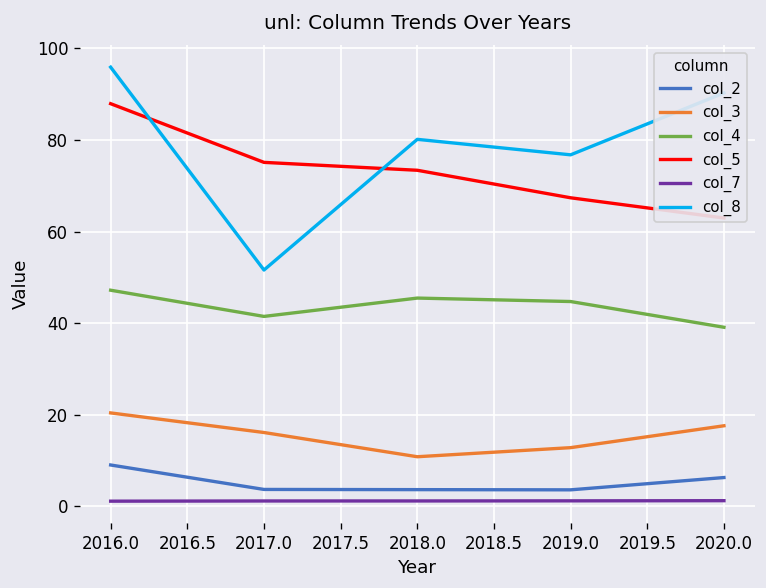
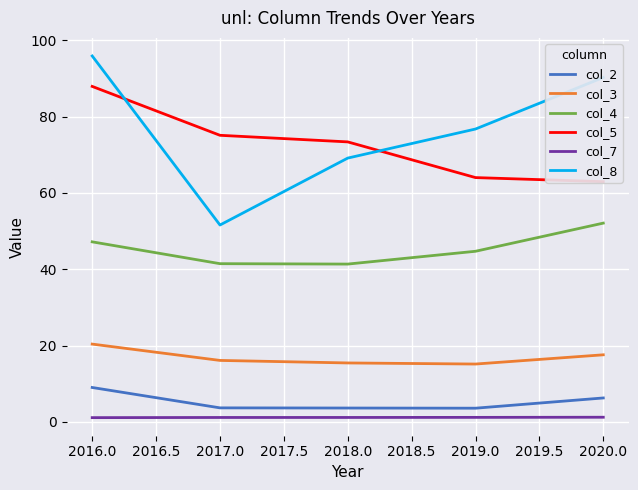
col_3, 2018.0: 11 -> 15
col_4, 2018.0: 45 -> 41
col_8, 2018.0: 80 -> 69
col_3, 2019.0: 13 -> 15
col_5, 2019.0: 67 -> 64
col_4, 2020.0: 39 -> 52
